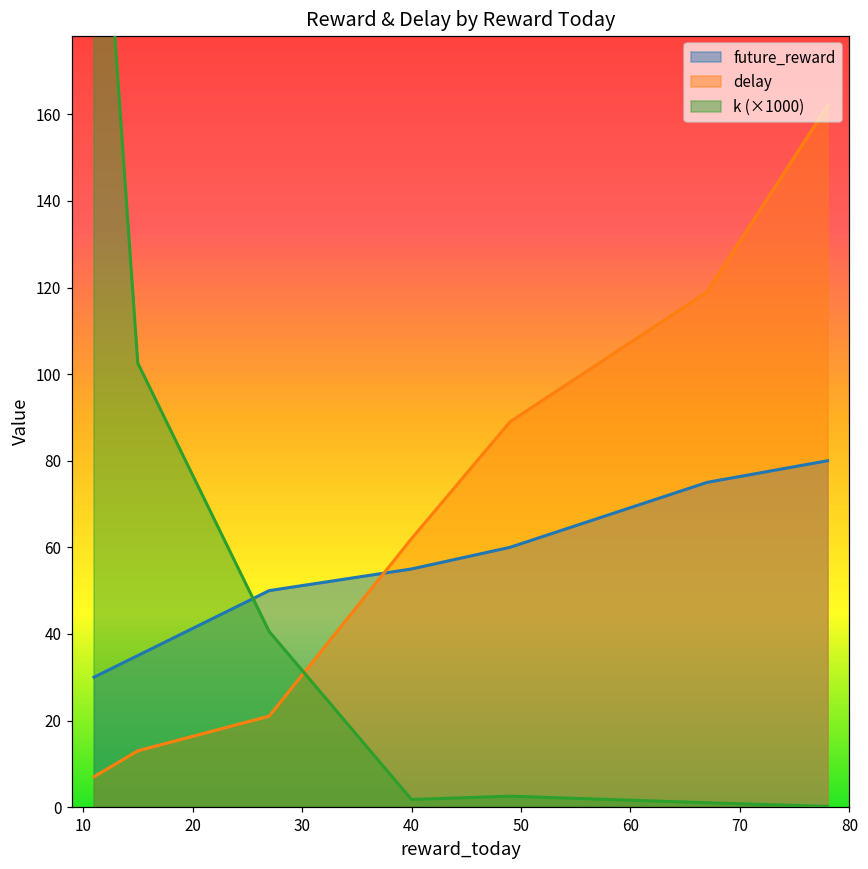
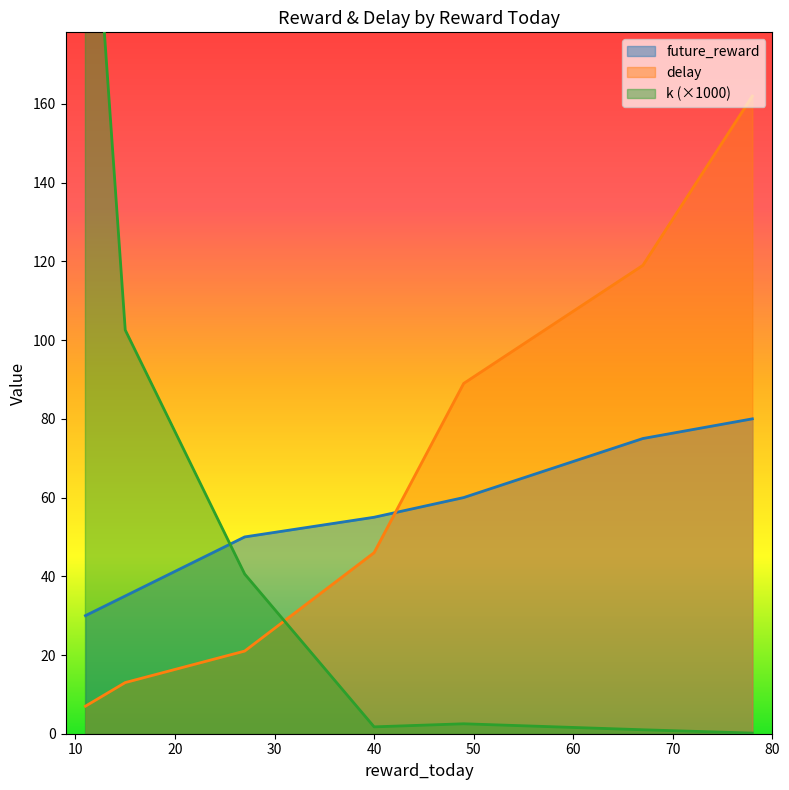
delay, 40: 62 -> 46
